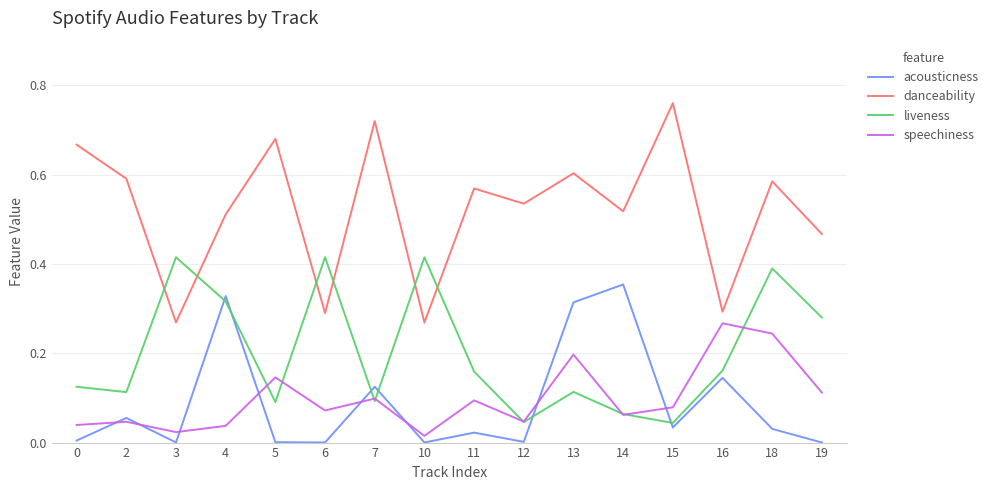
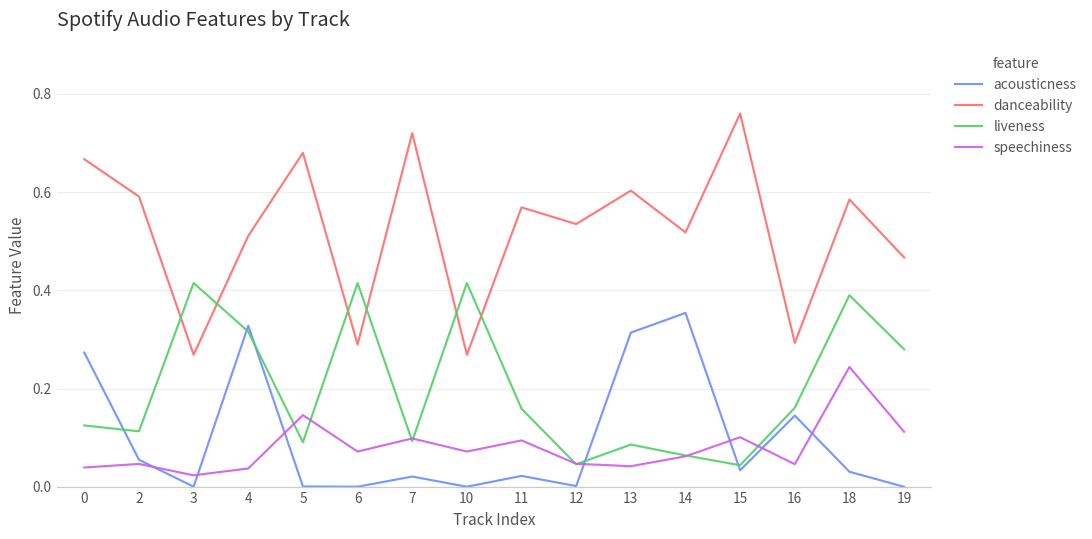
acousticness, 0: 0.00 -> 0.27
acousticness, 7: 0.13 -> 0.02
speechiness, 10: 0.02 -> 0.07
liveness, 13: 0.11 -> 0.09
speechiness, 13: 0.20 -> 0.04
speechiness, 15: 0.08 -> 0.10
speechiness, 16: 0.27 -> 0.05
